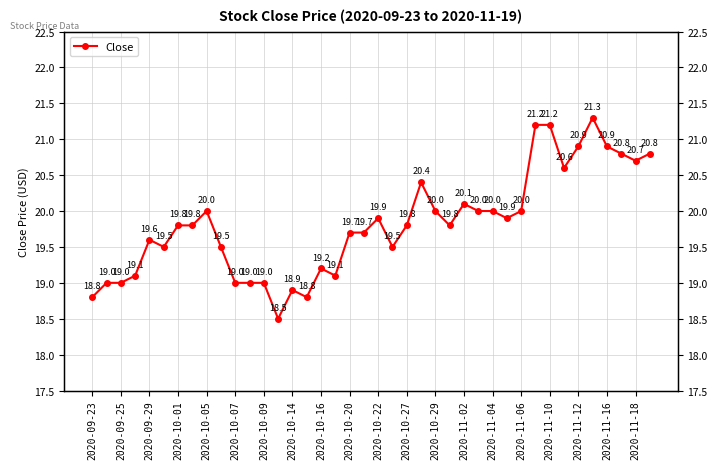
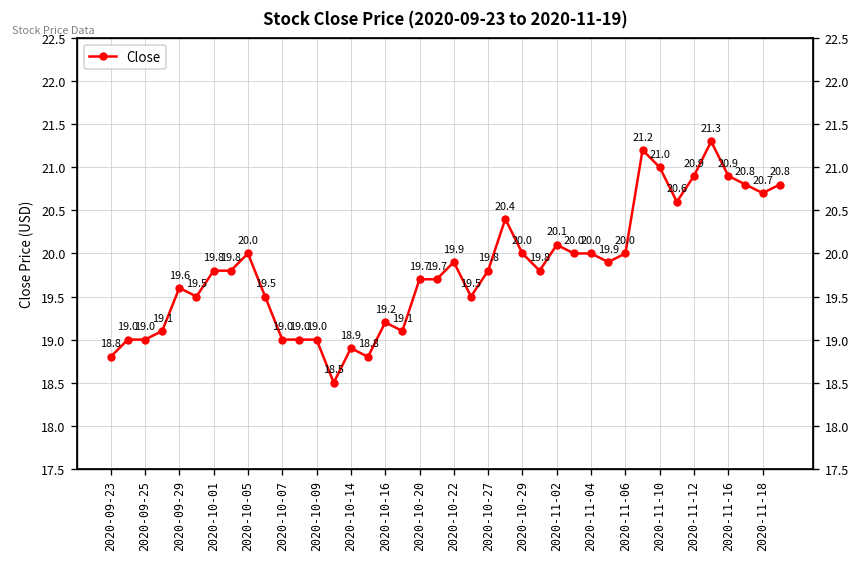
2020-11-10: 21.2 -> 21.0
